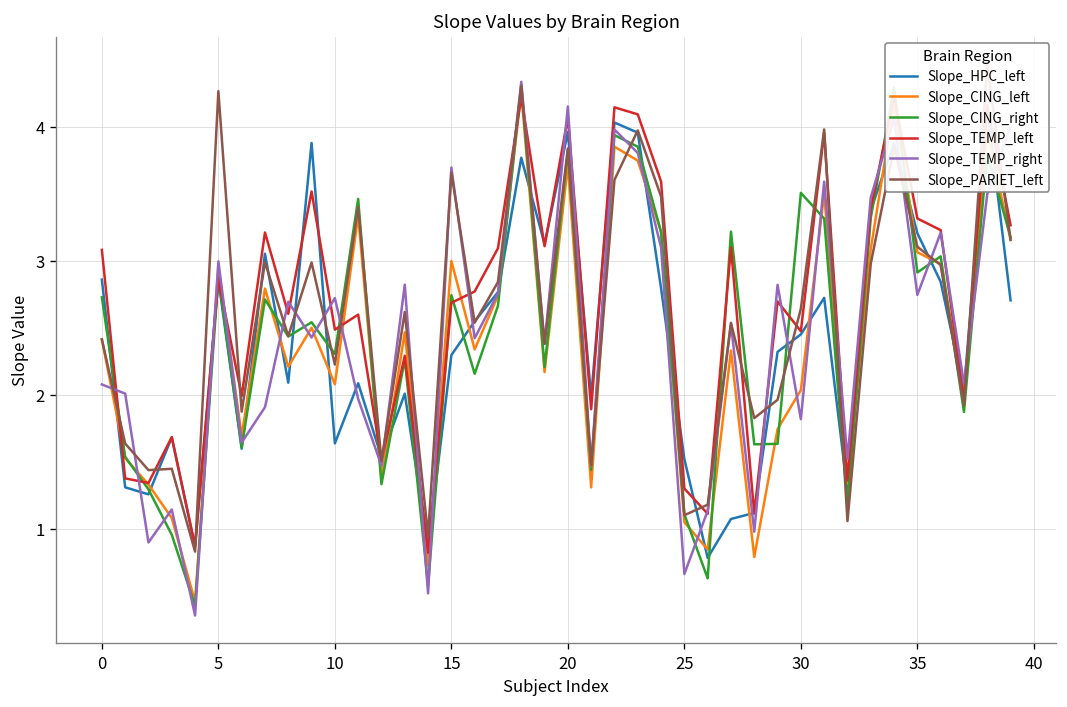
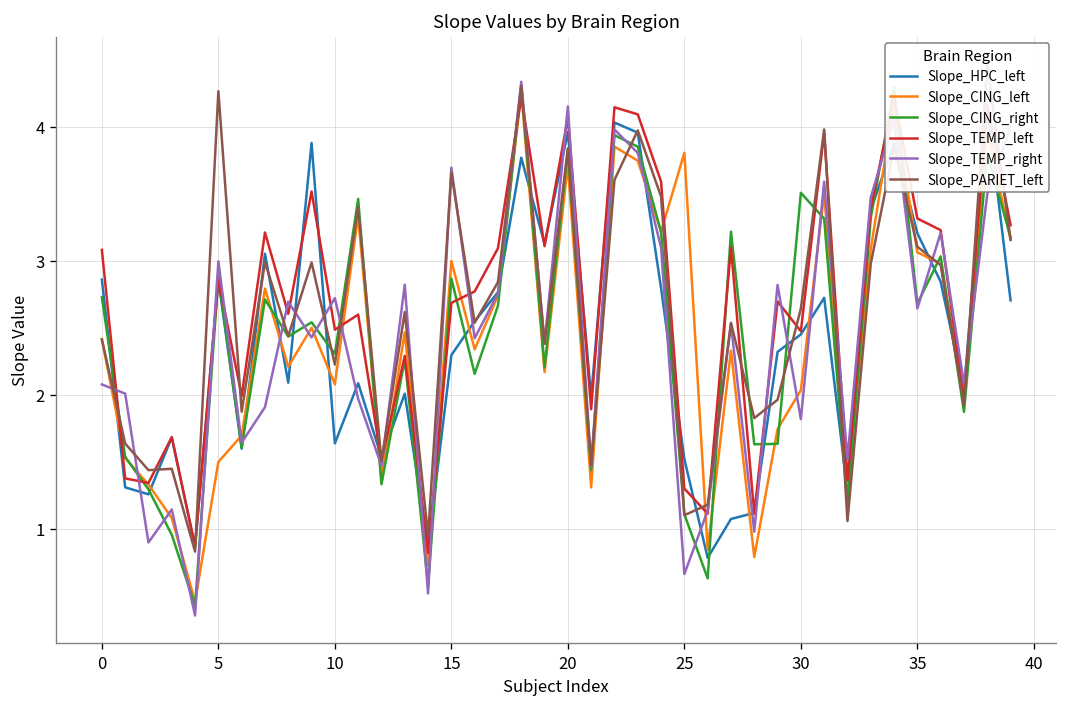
Slope_CING_left, 5: 2.95 -> 1.50
Slope_CING_right, 15: 2.74 -> 2.87
Slope_CING_left, 25: 1.05 -> 3.81
Slope_CING_right, 35: 2.91 -> 2.68
Slope_TEMP_right, 35: 2.75 -> 2.64
